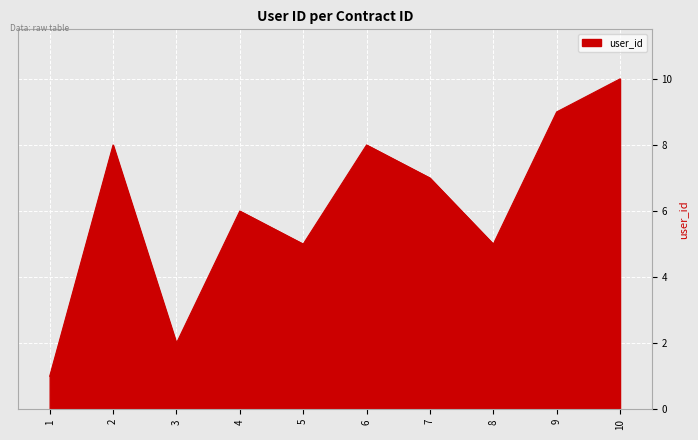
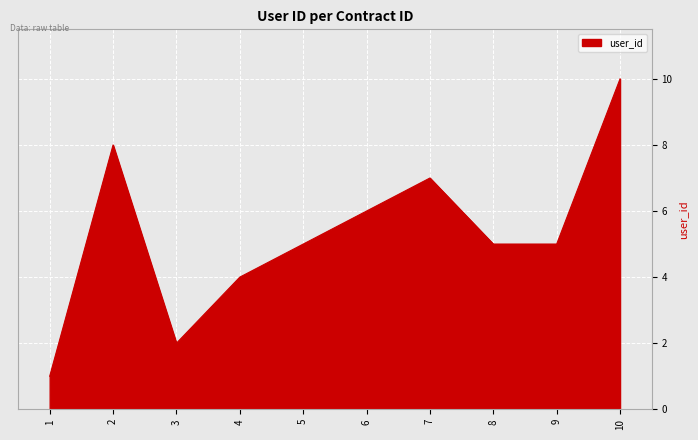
4: 6 -> 4
6: 8 -> 6
9: 9 -> 5
